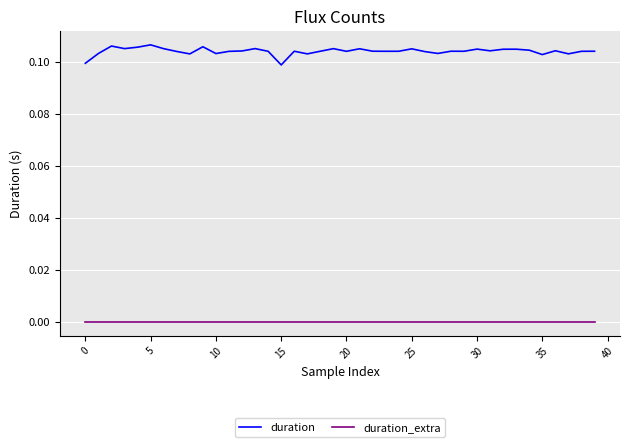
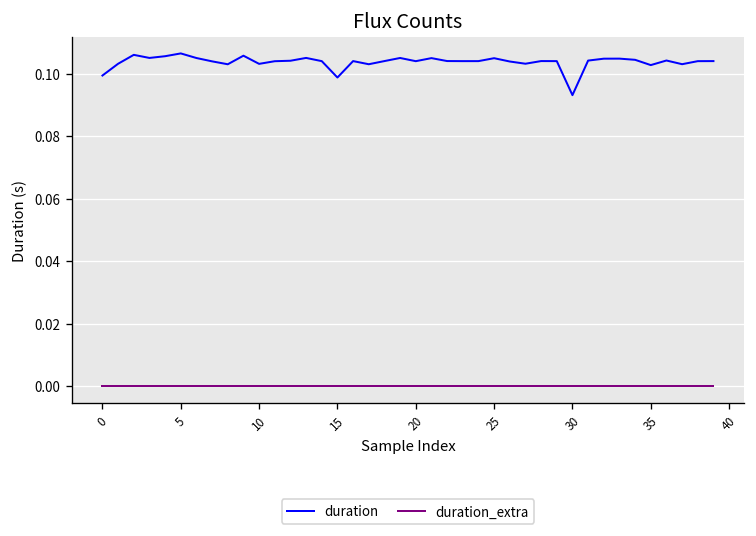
duration, 30: 0.105 -> 0.093
